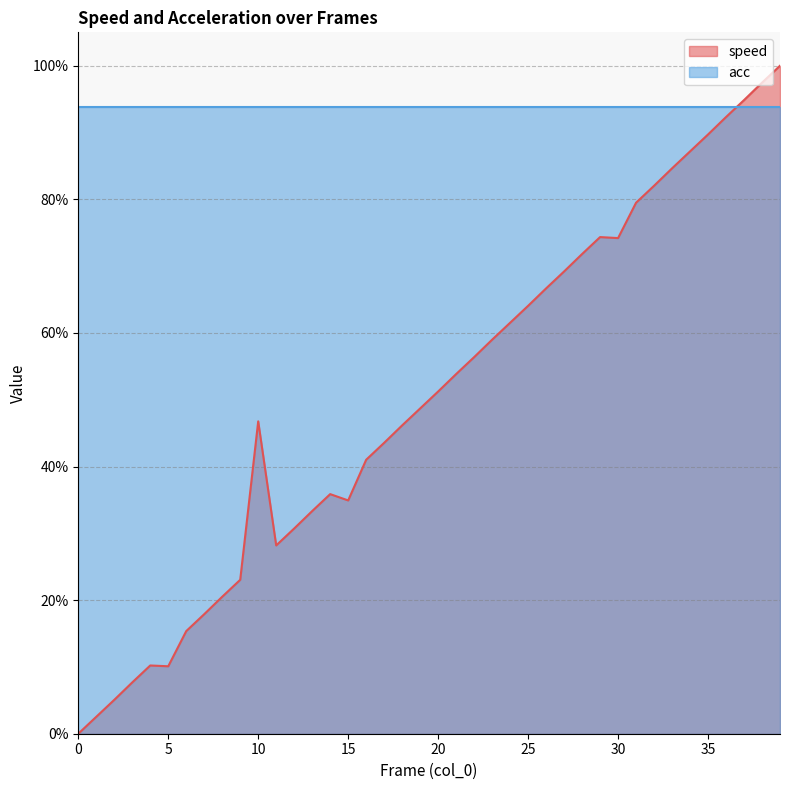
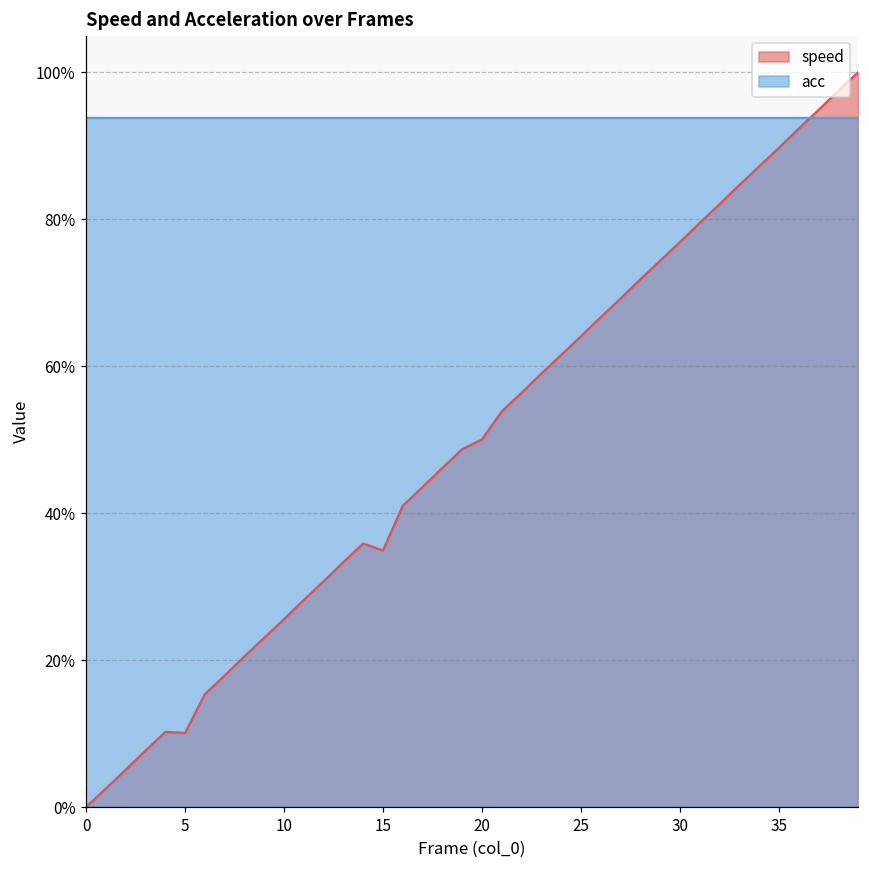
speed, 10: 47% -> 26%
speed, 20: 51% -> 50%
speed, 30: 74% -> 77%
